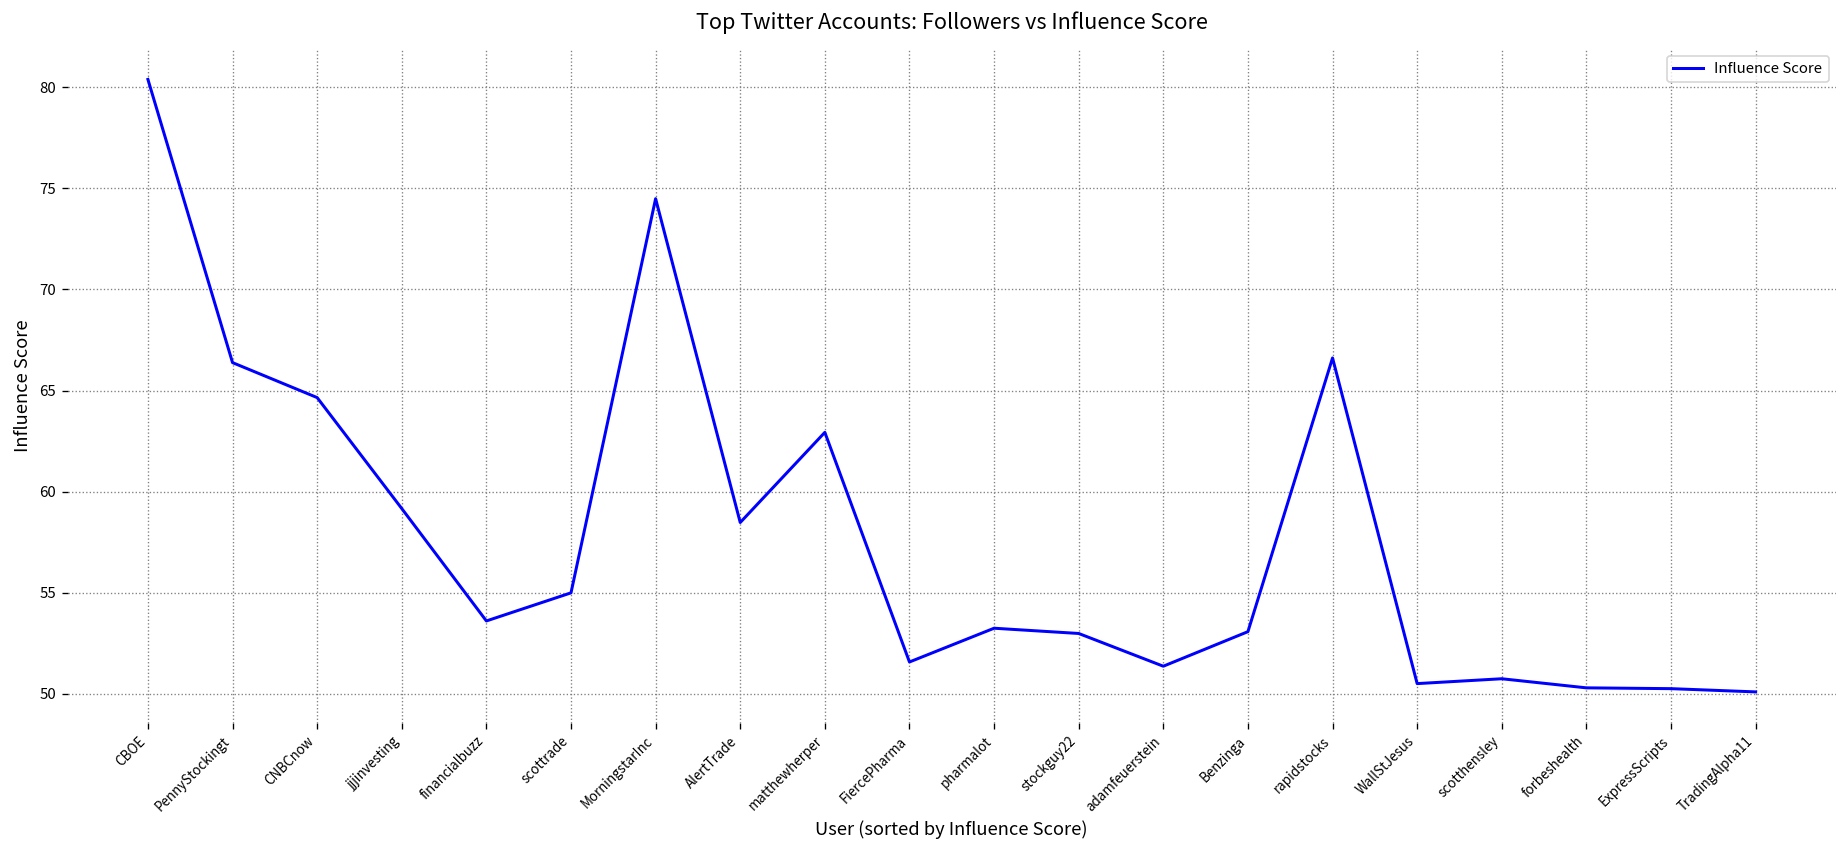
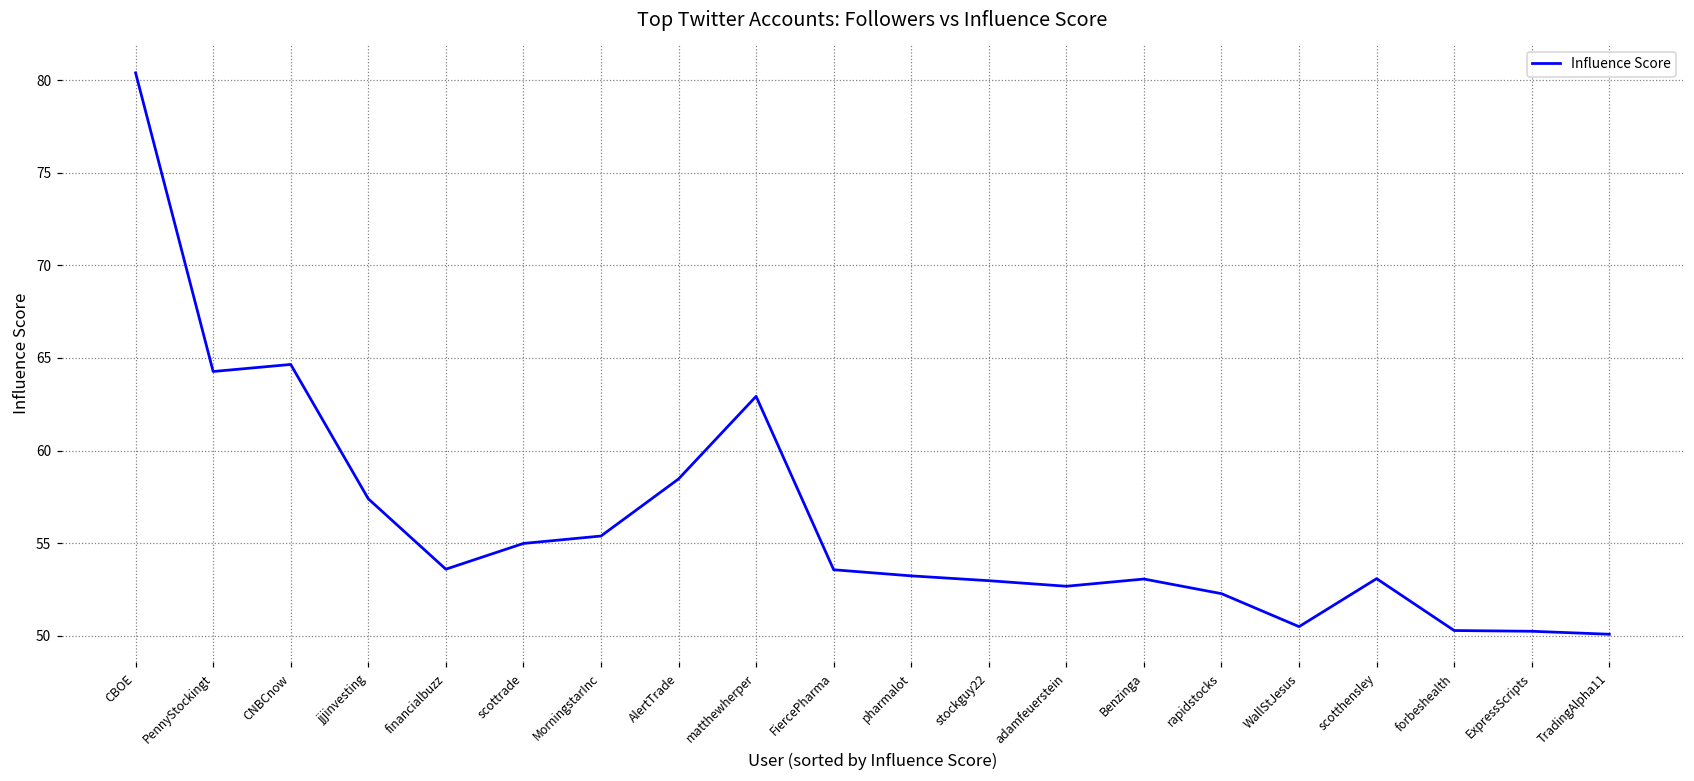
PennyStockingt: 66.4 -> 64.3
jjjinvesting: 59.2 -> 57.4
MorningstarInc: 74.5 -> 55.4
FiercePharma: 51.6 -> 53.6
adamfeuerstein: 51.4 -> 52.7
rapidstocks: 66.6 -> 52.3
scotthensley: 50.7 -> 53.1
